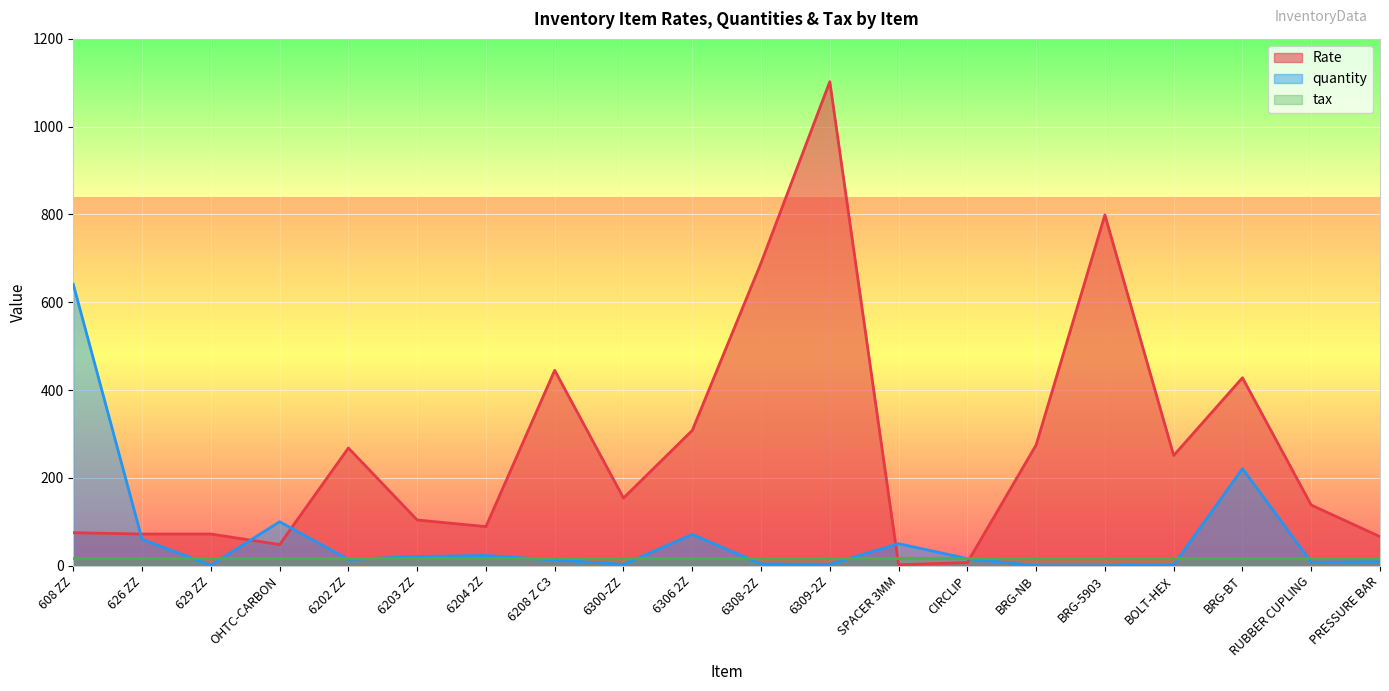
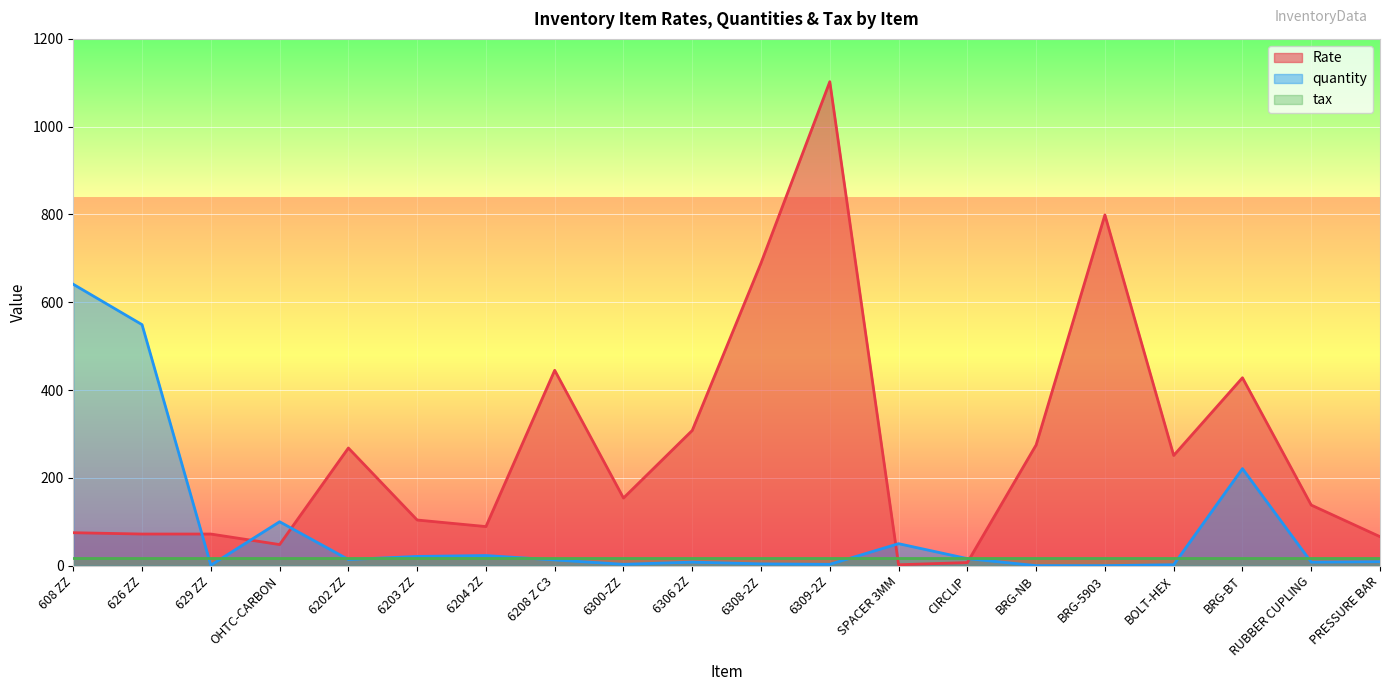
quantity, 626 ZZ: 60 -> 550
quantity, 6306 2Z: 70 -> 10
